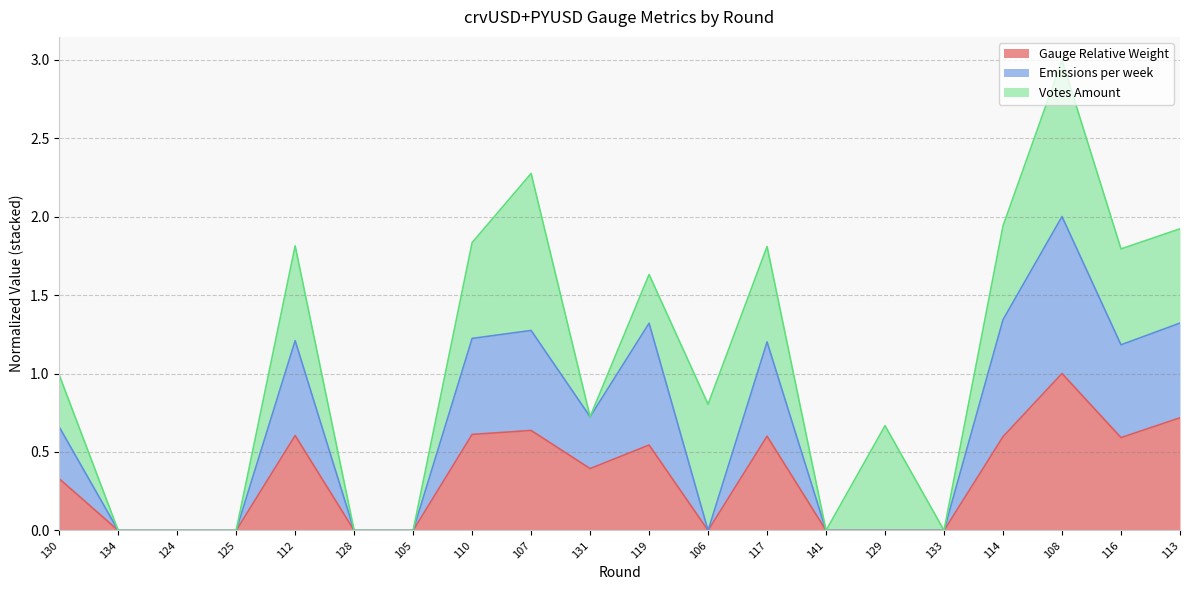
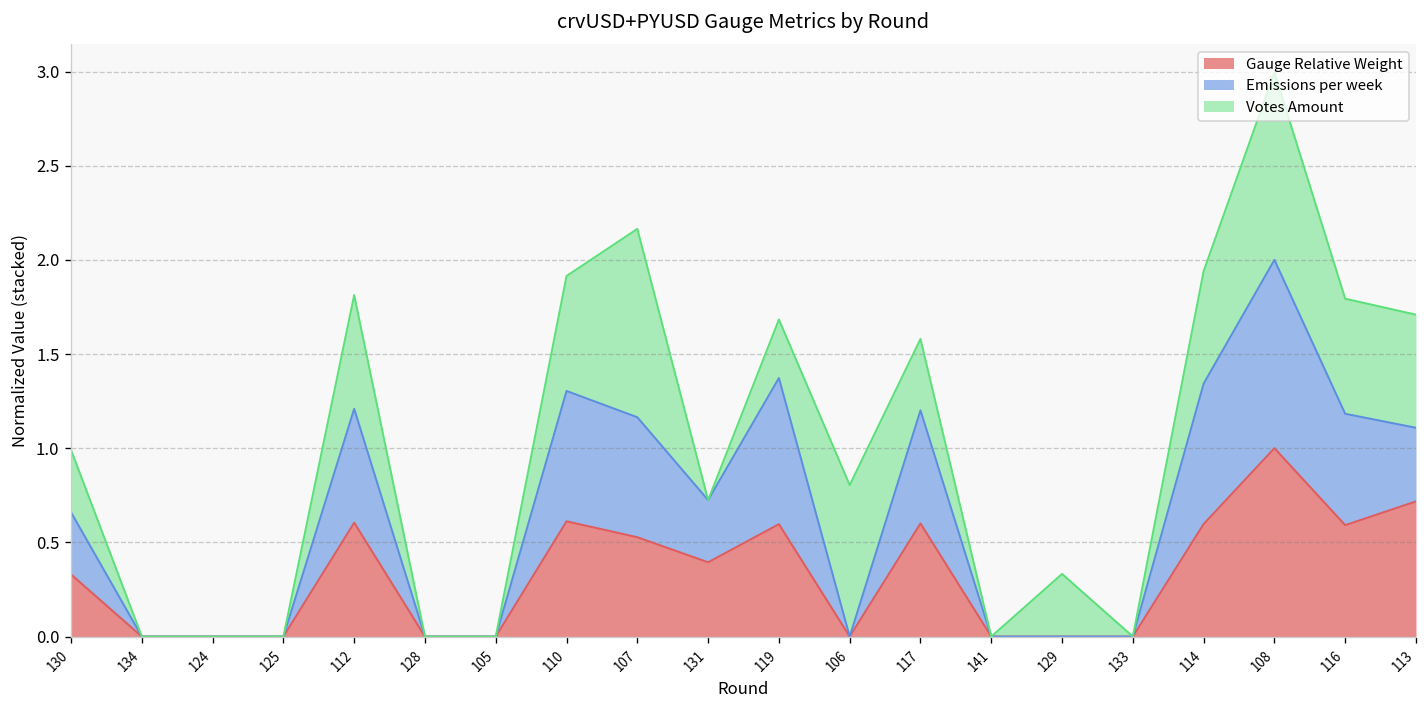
Emissions per week, 110: 0.61 -> 0.69
Gauge Relative Weight, 107: 0.64 -> 0.53
Gauge Relative Weight, 119: 0.54 -> 0.60
Votes Amount, 117: 0.61 -> 0.38
Votes Amount, 129: 0.67 -> 0.33
Emissions per week, 113: 0.60 -> 0.39
